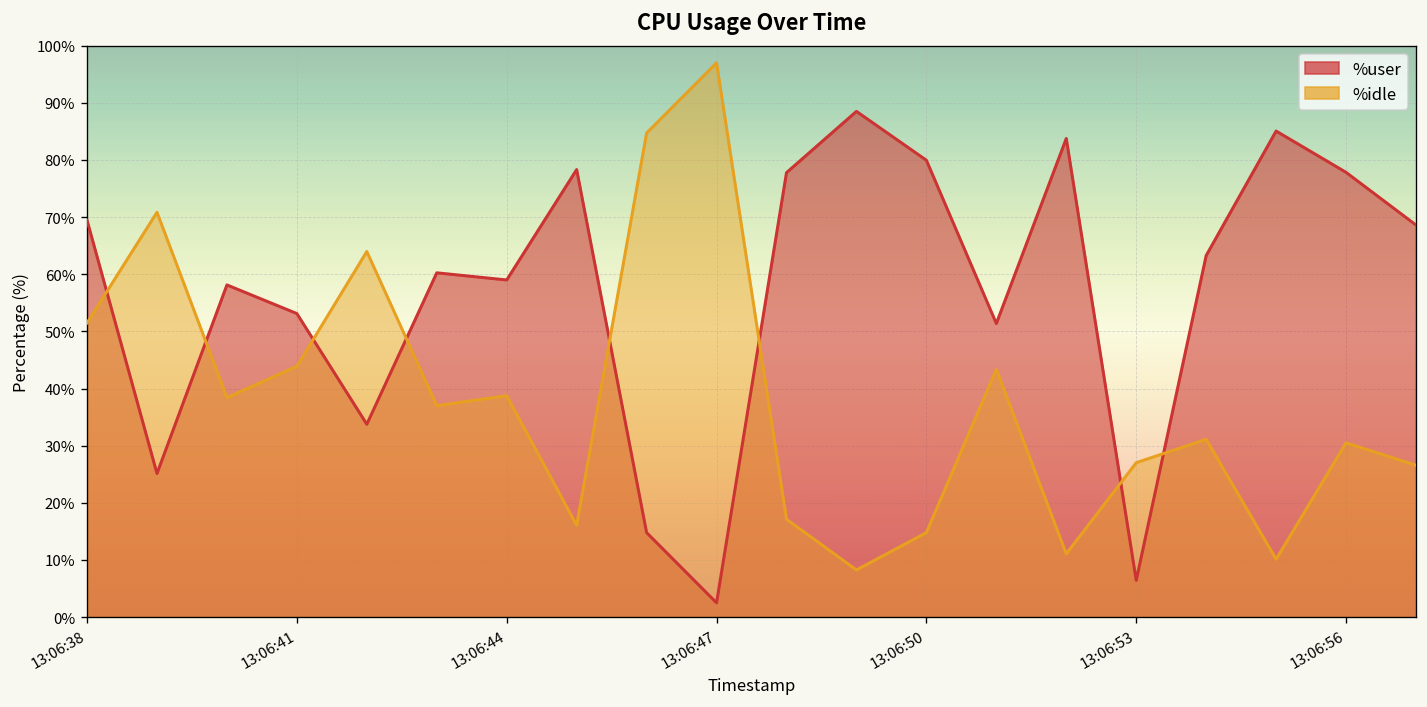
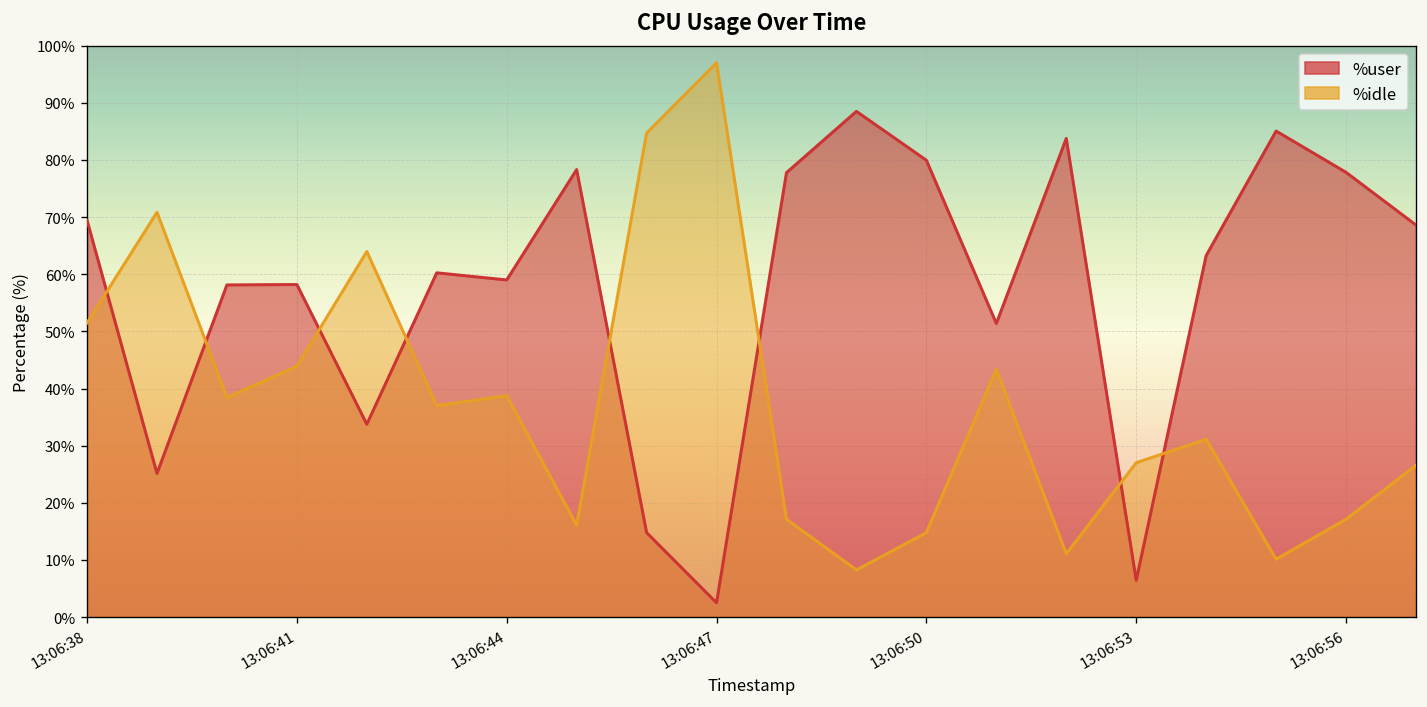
%user, 13:06:41: 53% -> 58%
%idle, 13:06:56: 31% -> 17%
